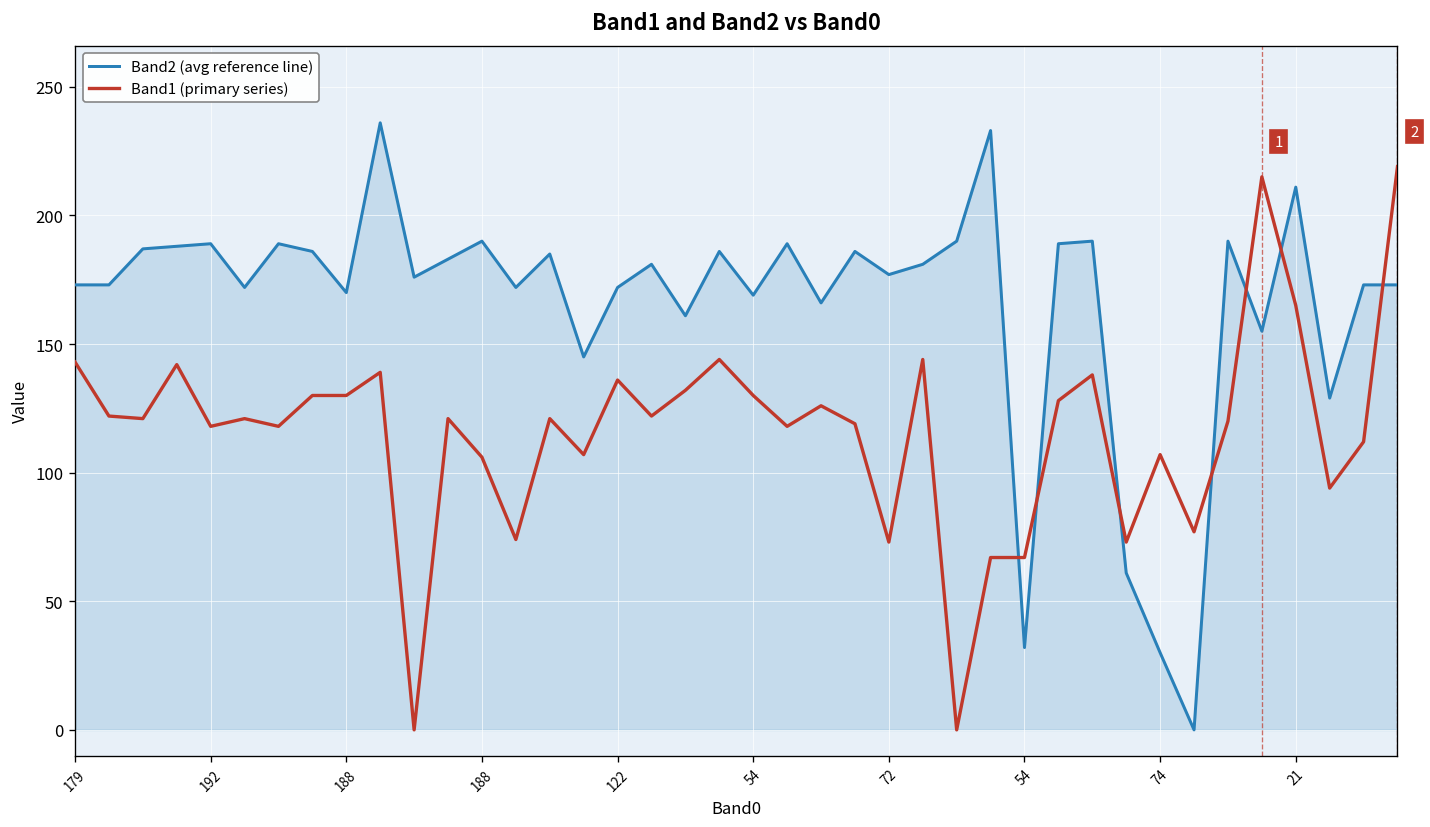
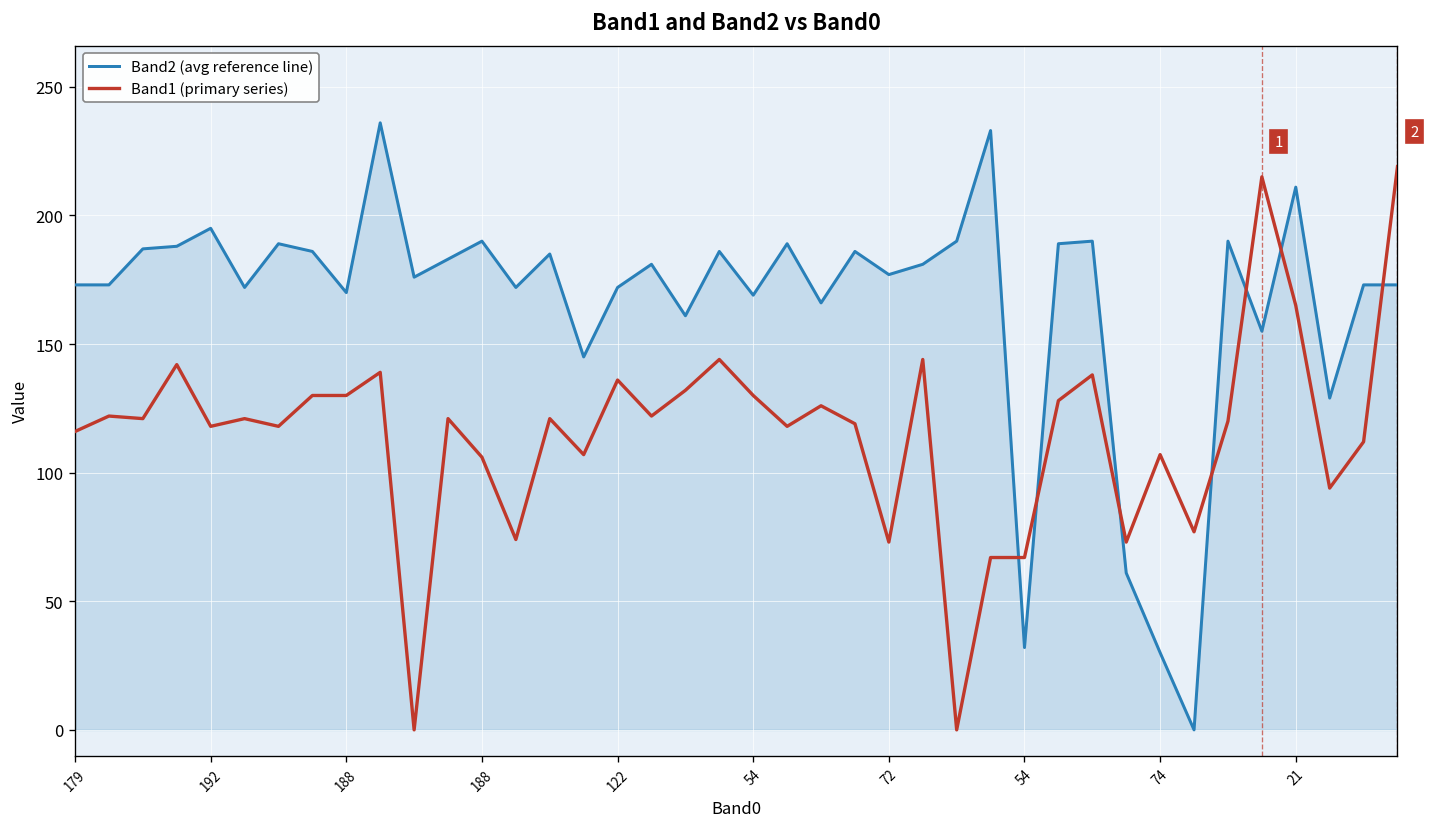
Band1 (primary series), 179: 143 -> 116
Band2 (avg reference line), 192: 189 -> 195
